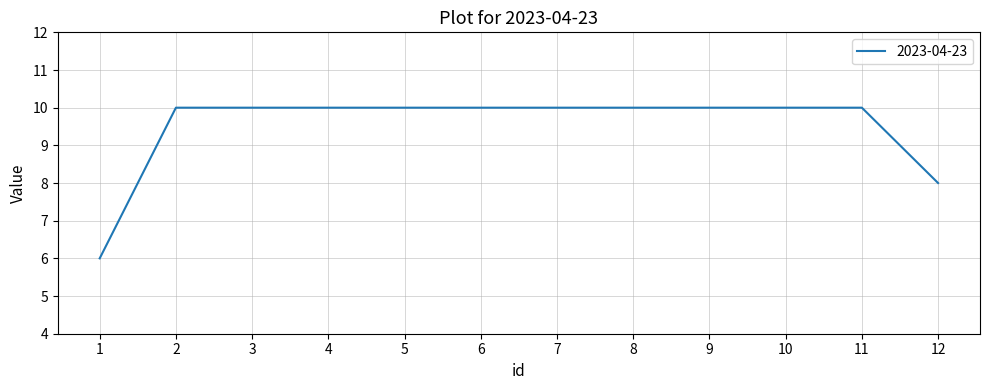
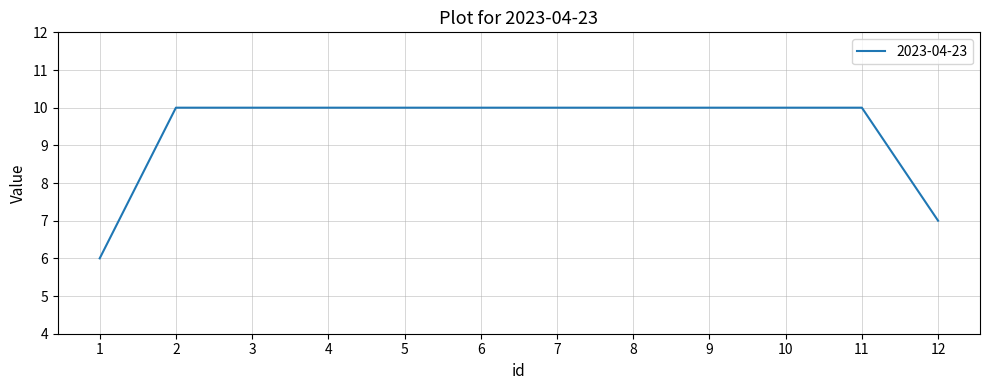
12: 8 -> 7
